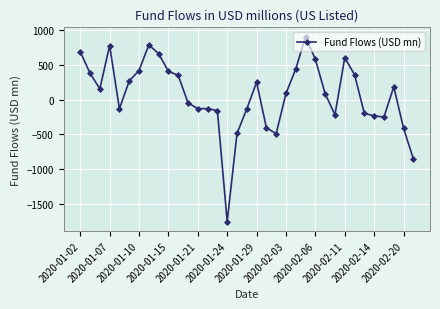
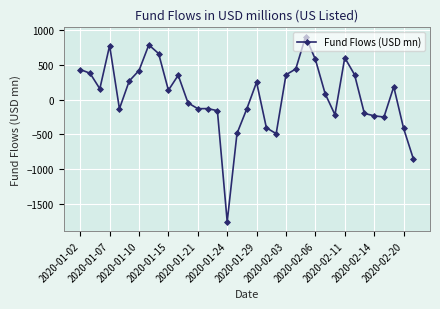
2020-01-02: 700 -> 400
2020-01-15: 400 -> 100
2020-02-03: 100 -> 400
